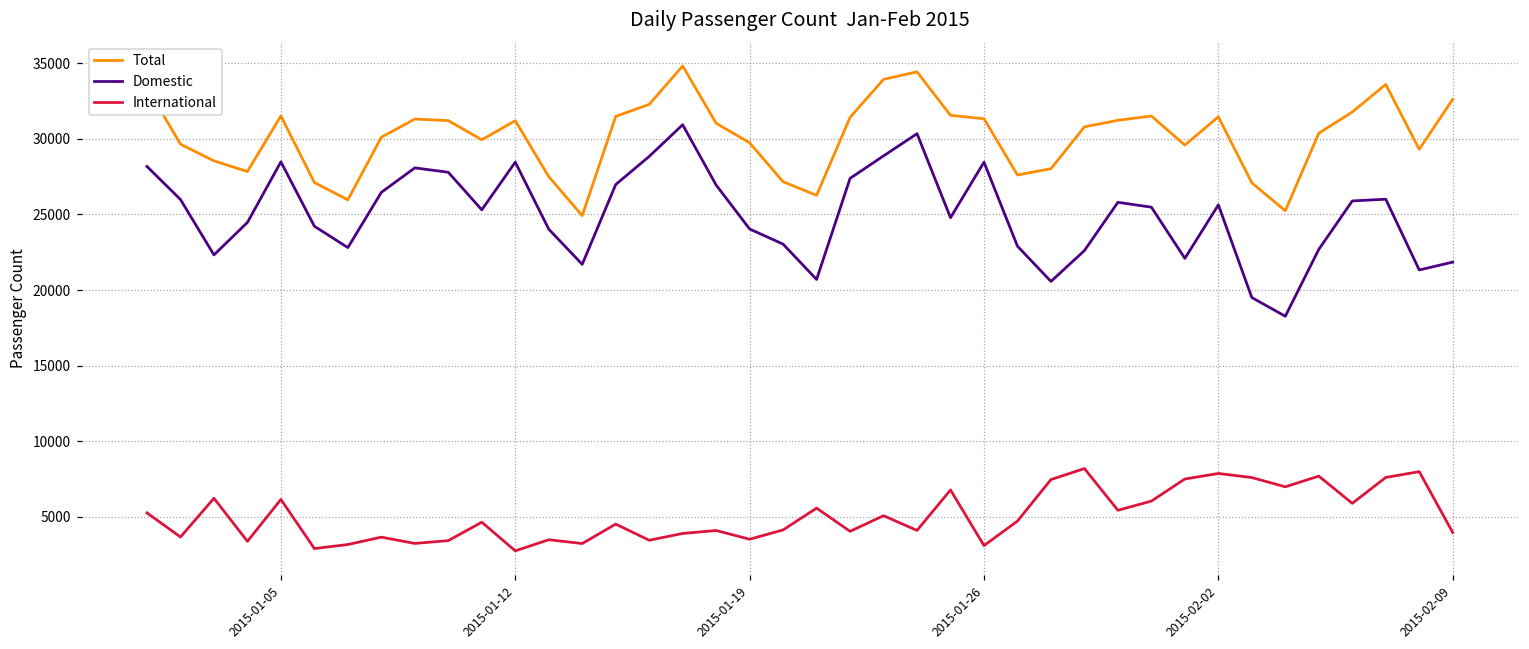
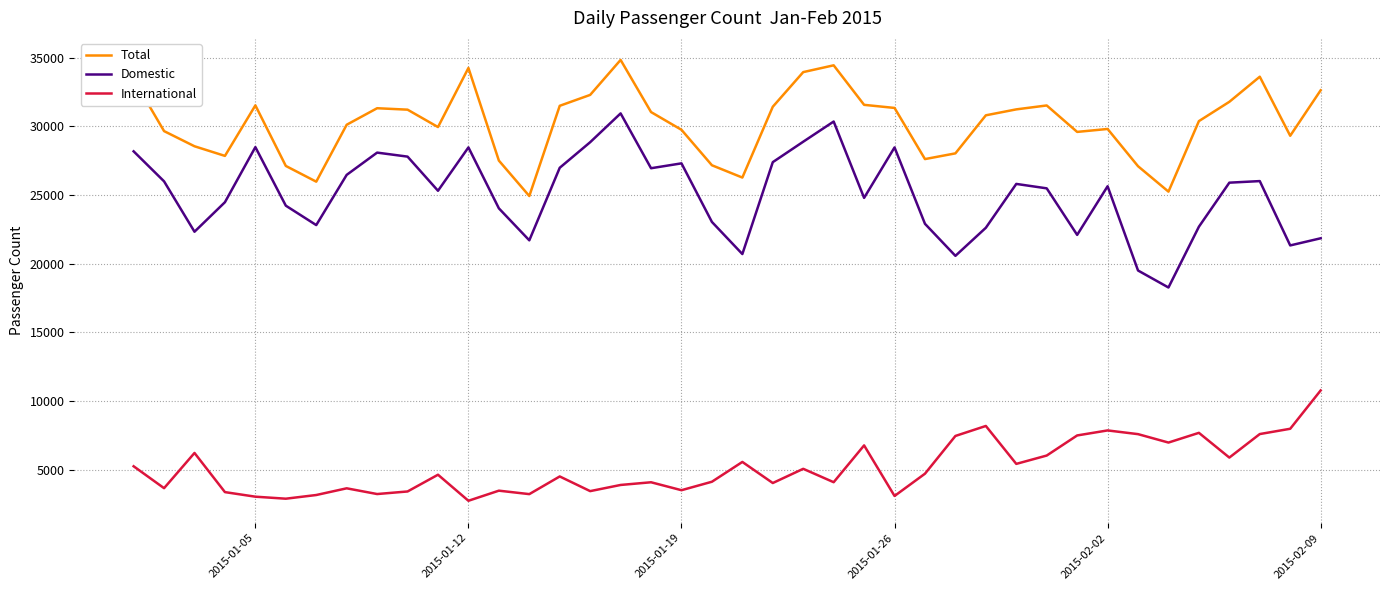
International, 2015-01-05: 6100 -> 3000
Total, 2015-01-12: 31200 -> 34200
Domestic, 2015-01-19: 24000 -> 27300
Total, 2015-02-02: 31500 -> 29800
International, 2015-02-09: 4000 -> 10800
